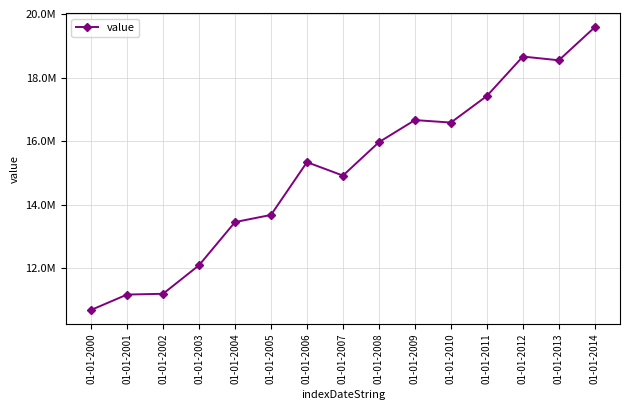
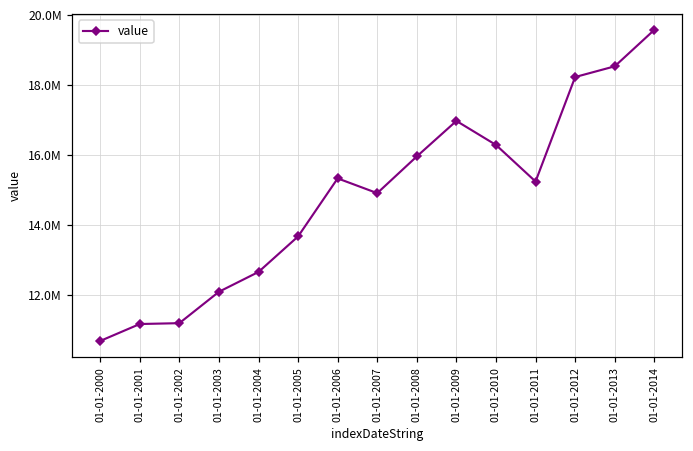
01-01-2004: 13500000 -> 12700000
01-01-2009: 16700000 -> 17000000
01-01-2010: 16600000 -> 16300000
01-01-2011: 17400000 -> 15300000
01-01-2012: 18700000 -> 18200000
